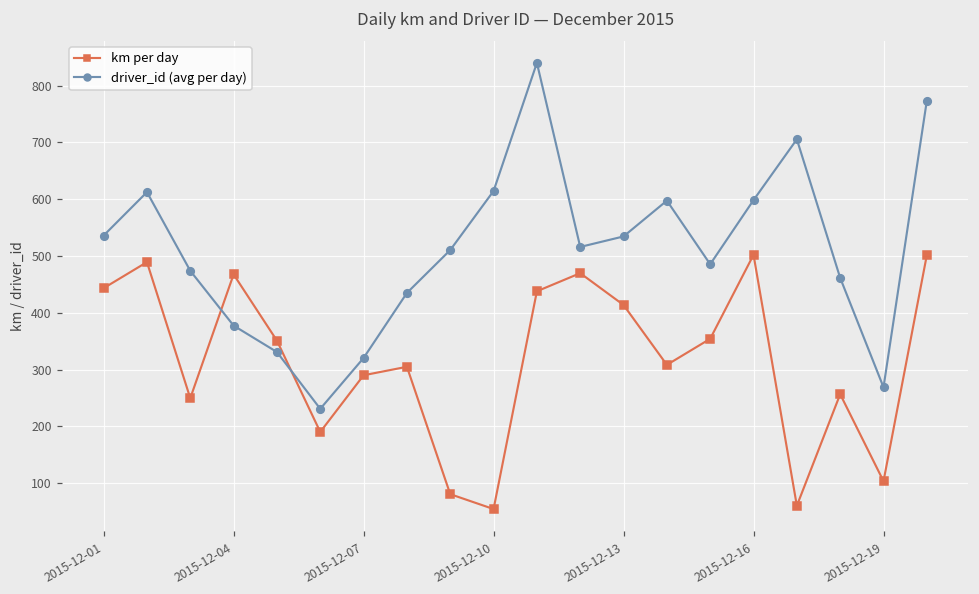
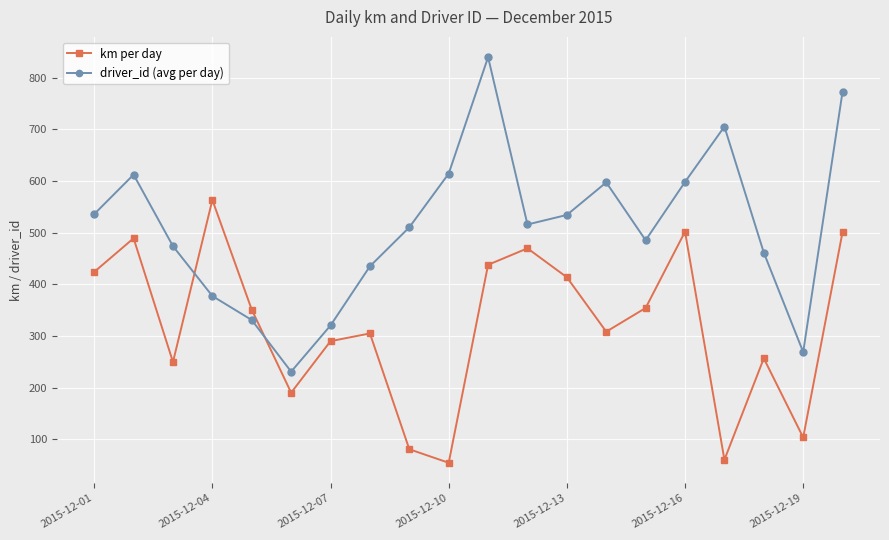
km per day, 2015-12-01: 440 -> 420
km per day, 2015-12-04: 470 -> 560
